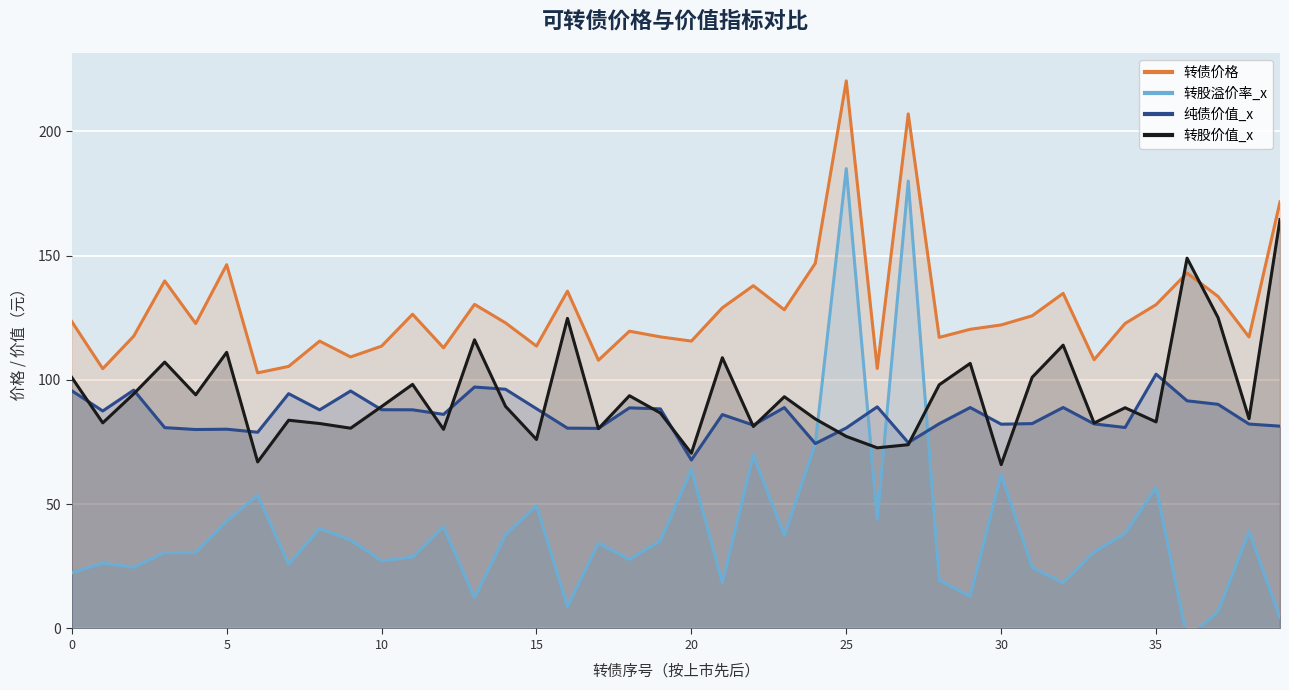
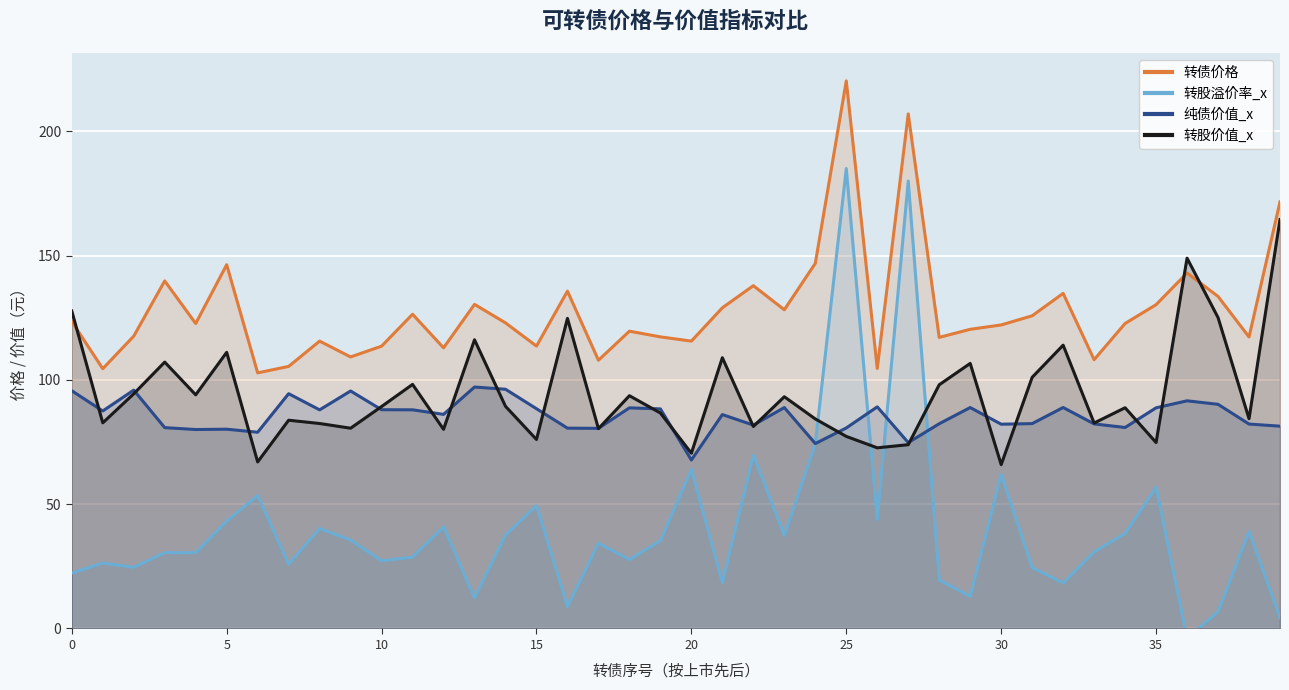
转股价值_x, 0: 101 -> 128
纯债价值_x, 35: 102 -> 89
转股价值_x, 35: 83 -> 75
